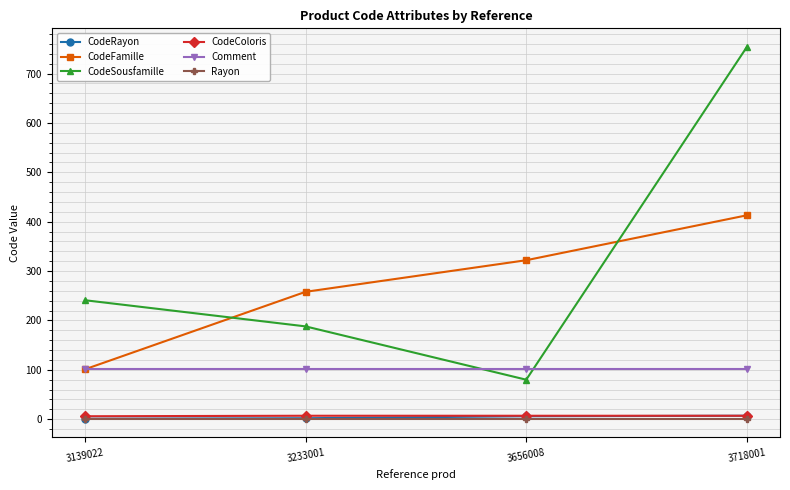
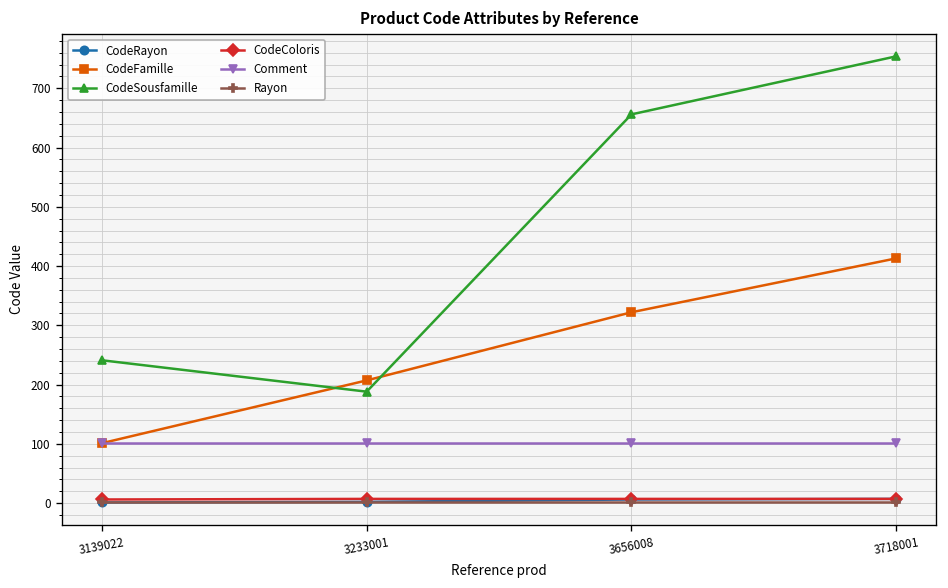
CodeFamille, 3233001: 260 -> 210
CodeSousfamille, 3656008: 80 -> 660
